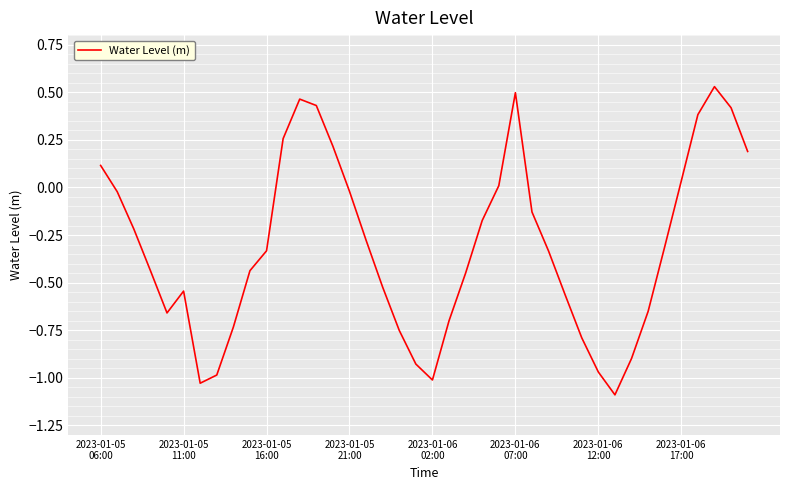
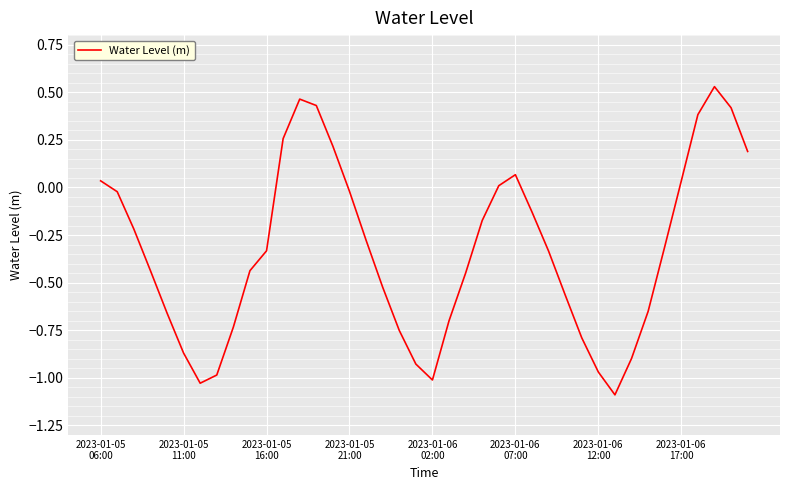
2023-01-05 06:00: 0.12 -> 0.03
2023-01-05 11:00: -0.54 -> -0.87
2023-01-06 07:00: 0.50 -> 0.07
